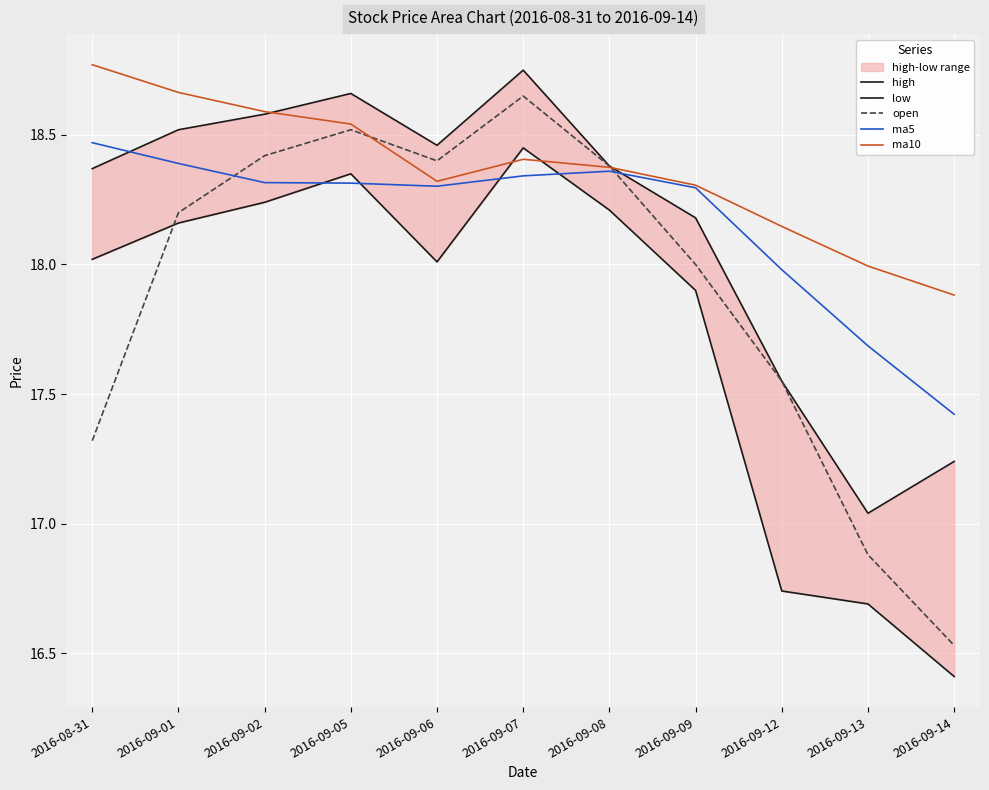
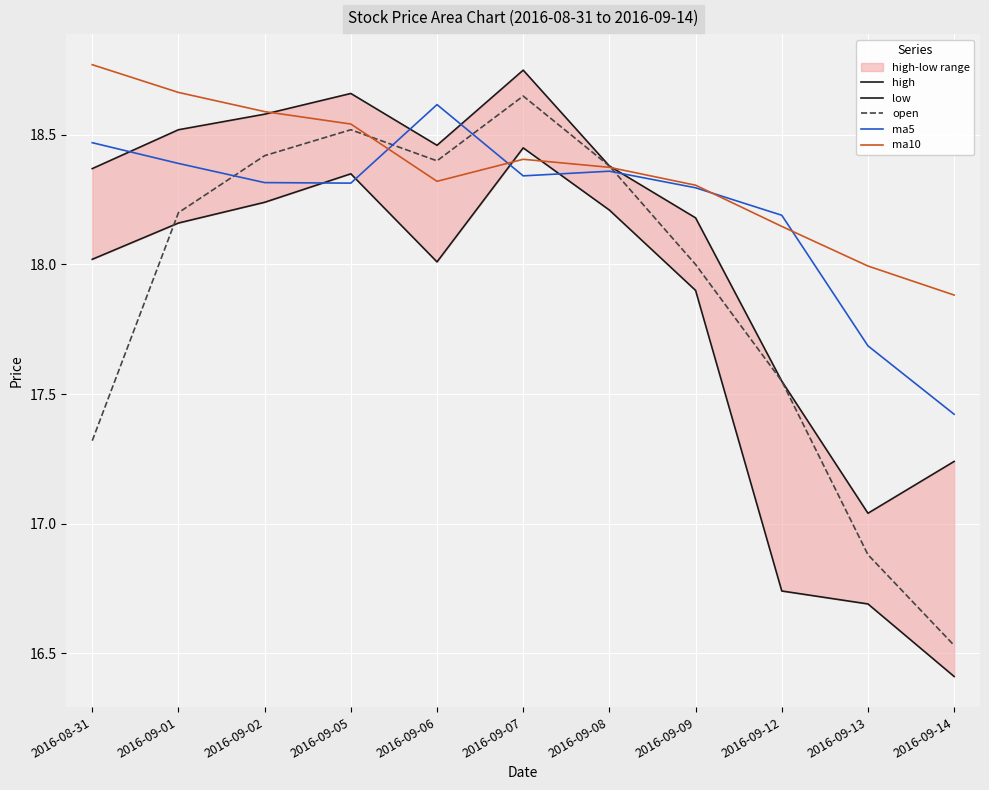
ma5, 2016-09-06: 18.30 -> 18.62
ma5, 2016-09-12: 17.98 -> 18.19
